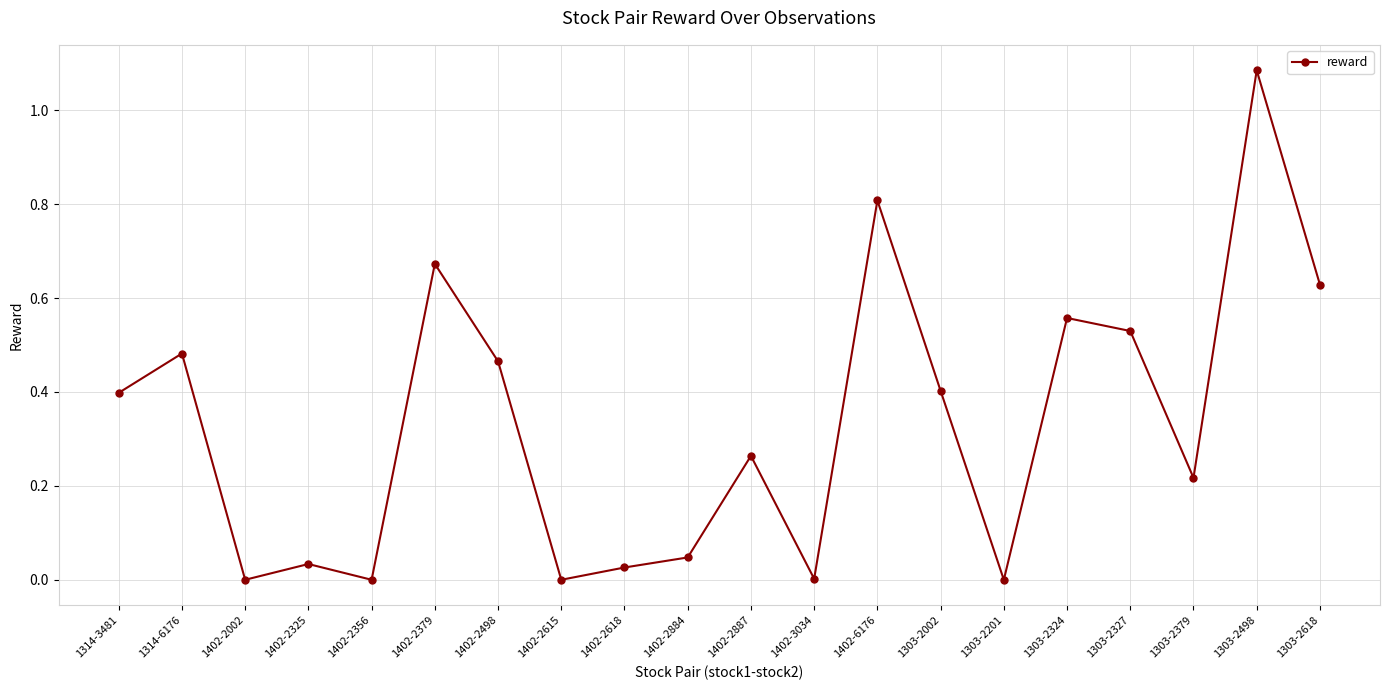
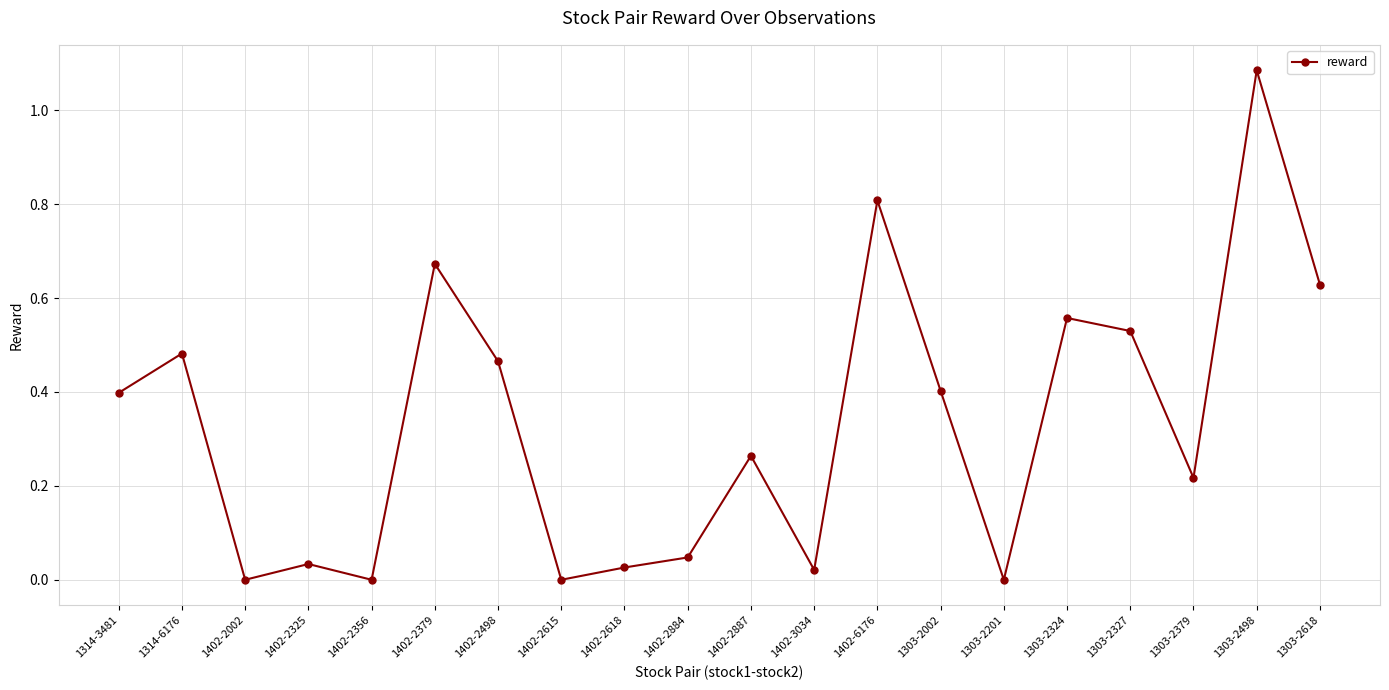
1402-3034: 0.00 -> 0.02
